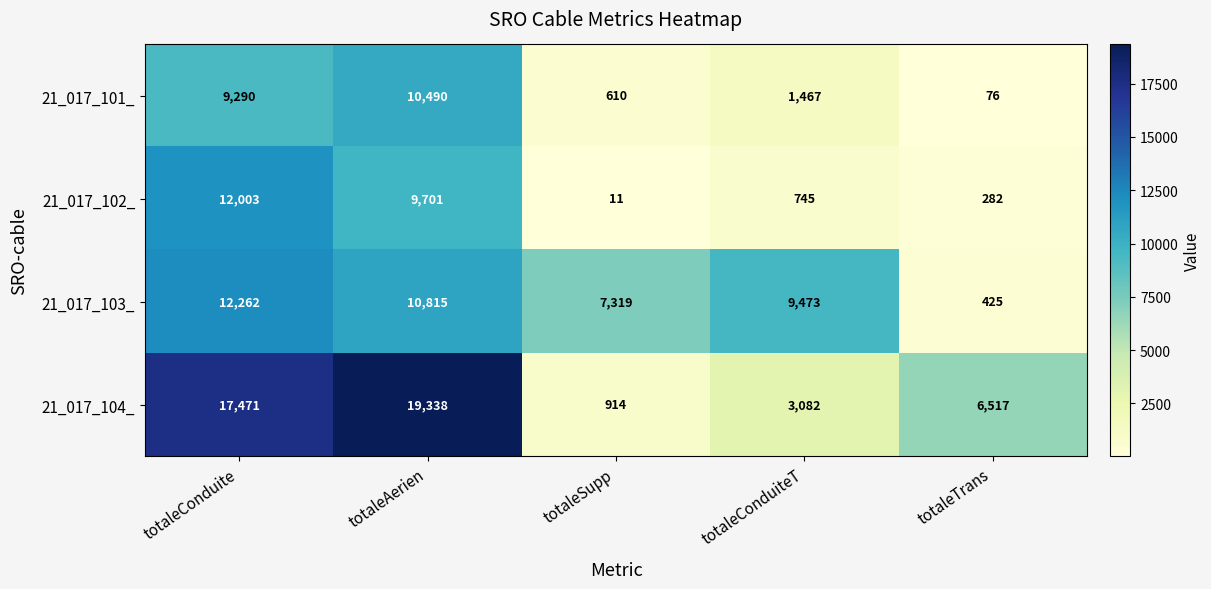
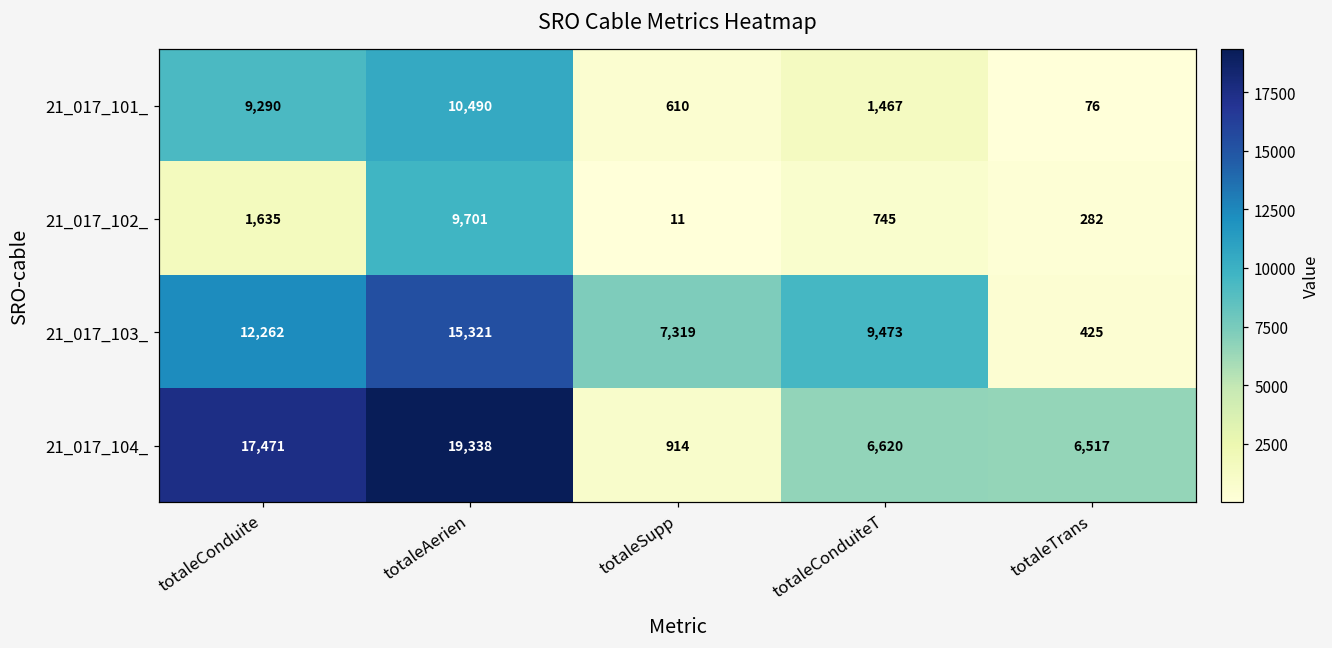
21_017_102_, totaleConduite: 12,003 -> 1,635
21_017_103_, totaleAerien: 10,815 -> 15,321
21_017_104_, totaleConduiteT: 3,082 -> 6,620
